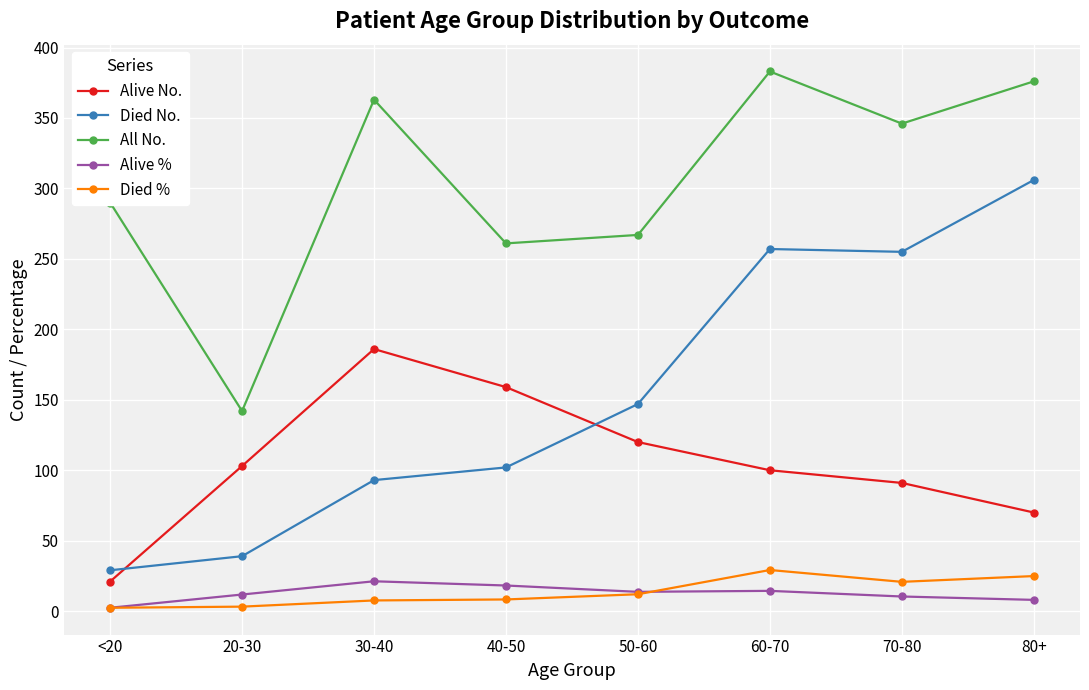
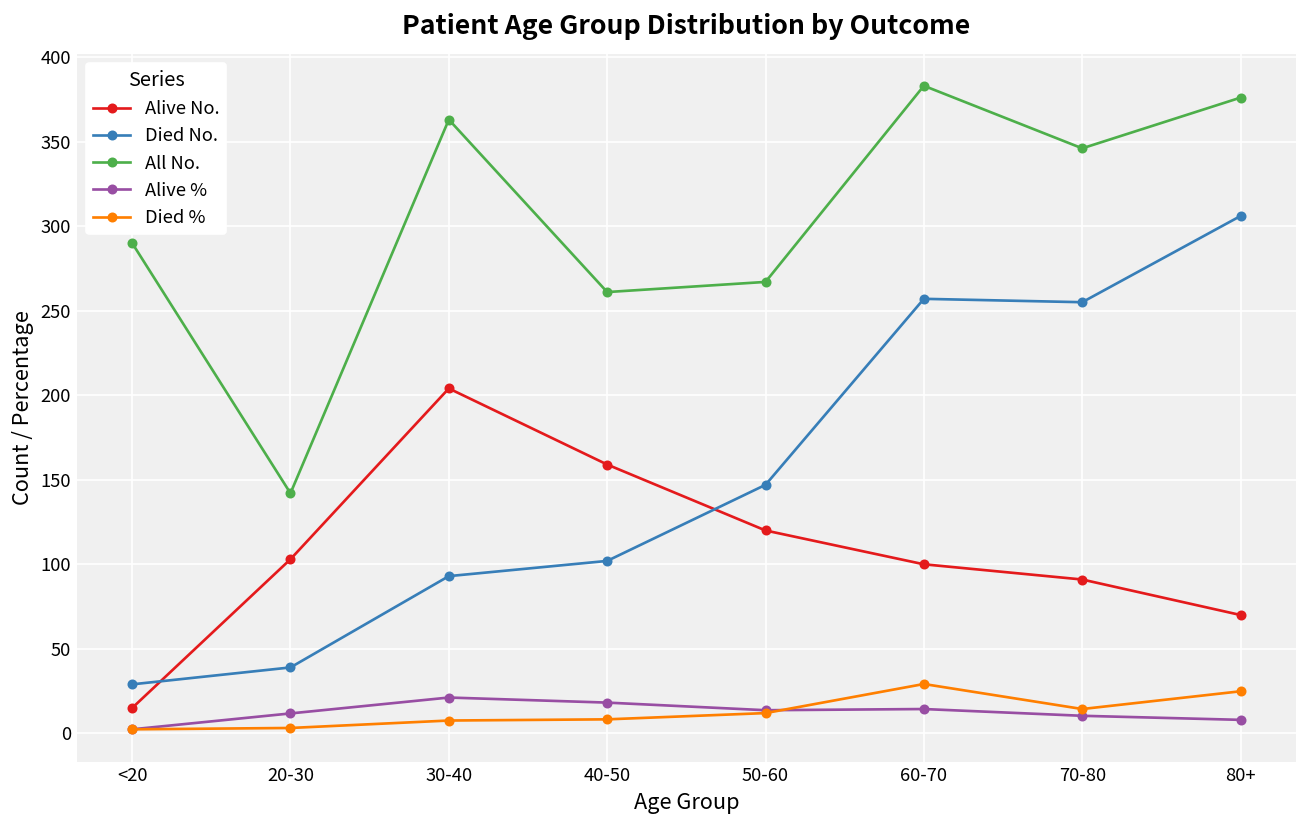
Alive No., <20: 21 -> 15
Alive No., 30-40: 186 -> 204
Died %, 70-80: 21 -> 14
